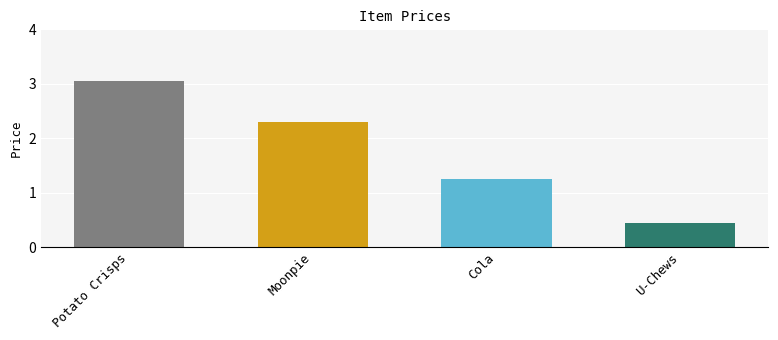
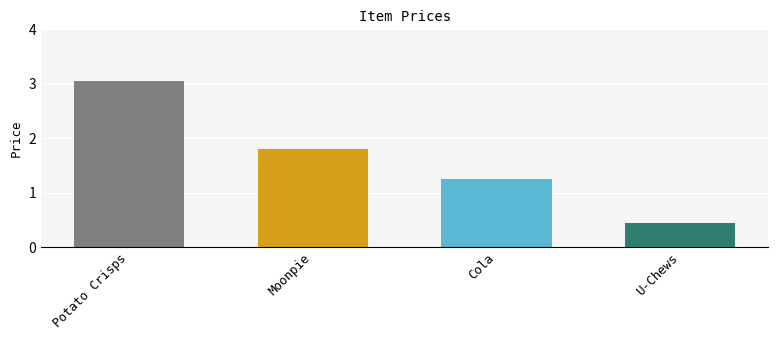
Moonpie: 2.3 -> 1.8
